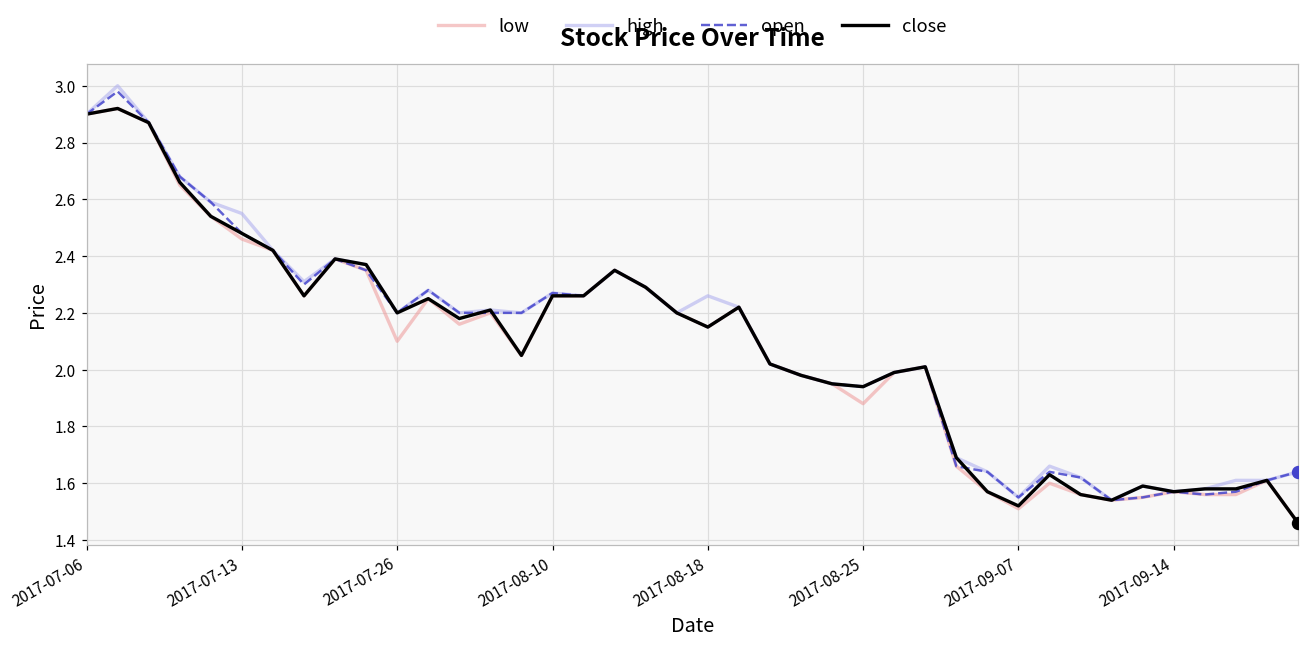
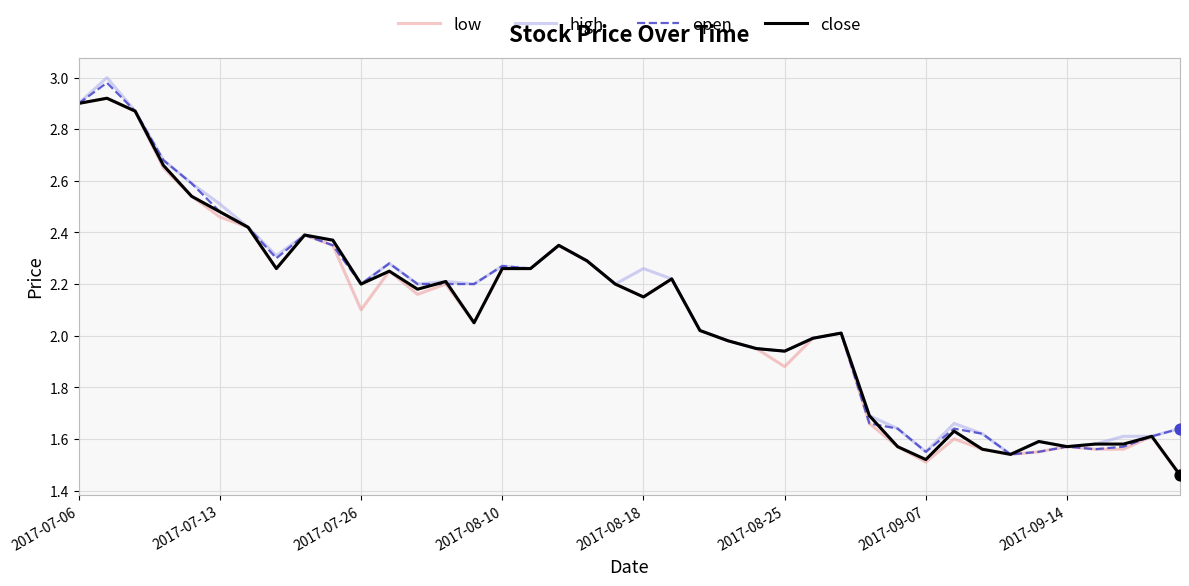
high, 2017-07-13: 2.55 -> 2.51
